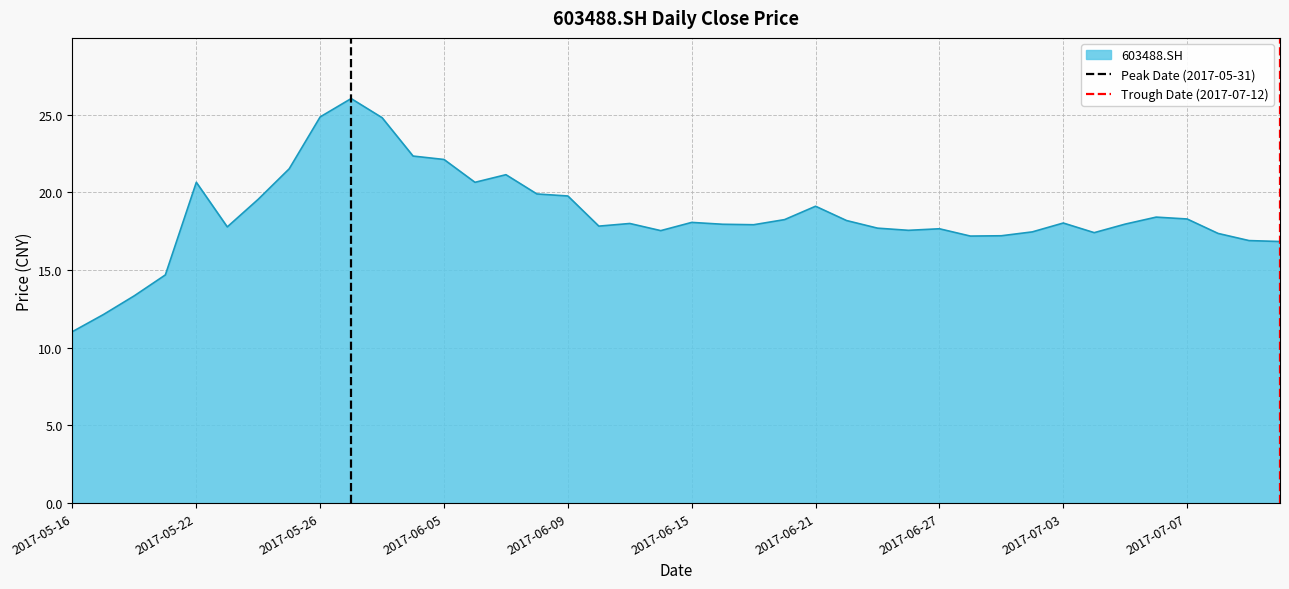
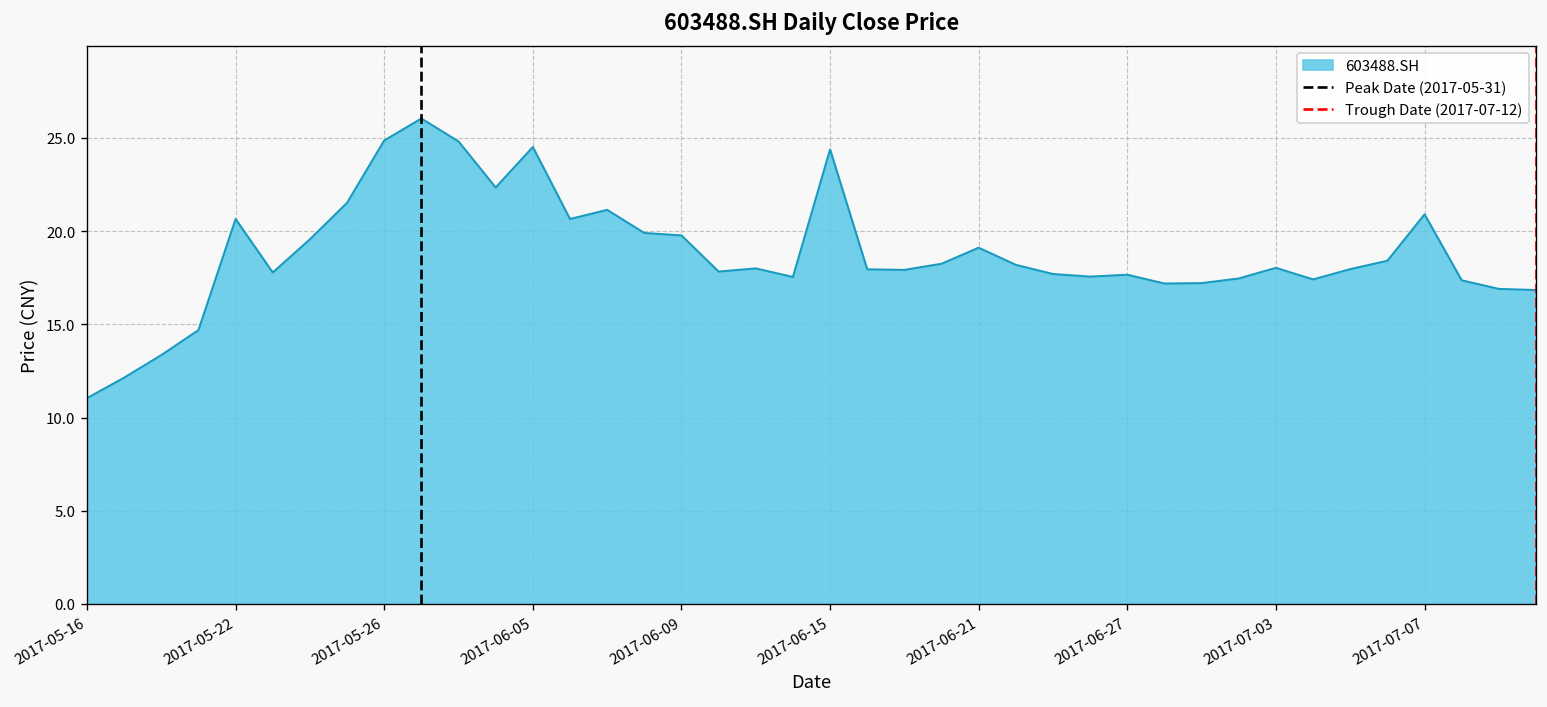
2017-06-05: 22.1 -> 24.5
2017-06-15: 18.1 -> 24.4
2017-07-07: 18.3 -> 20.9
